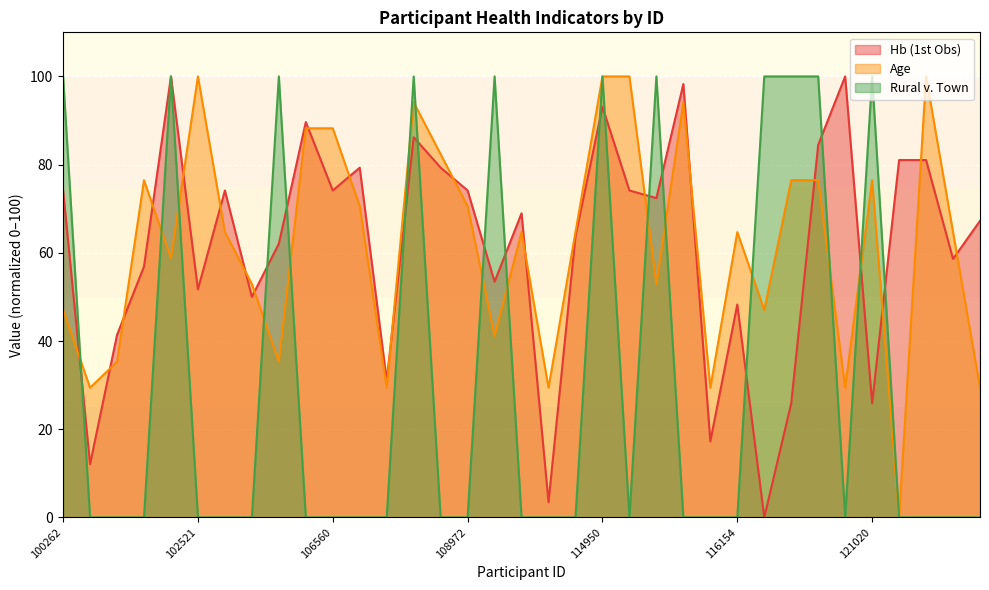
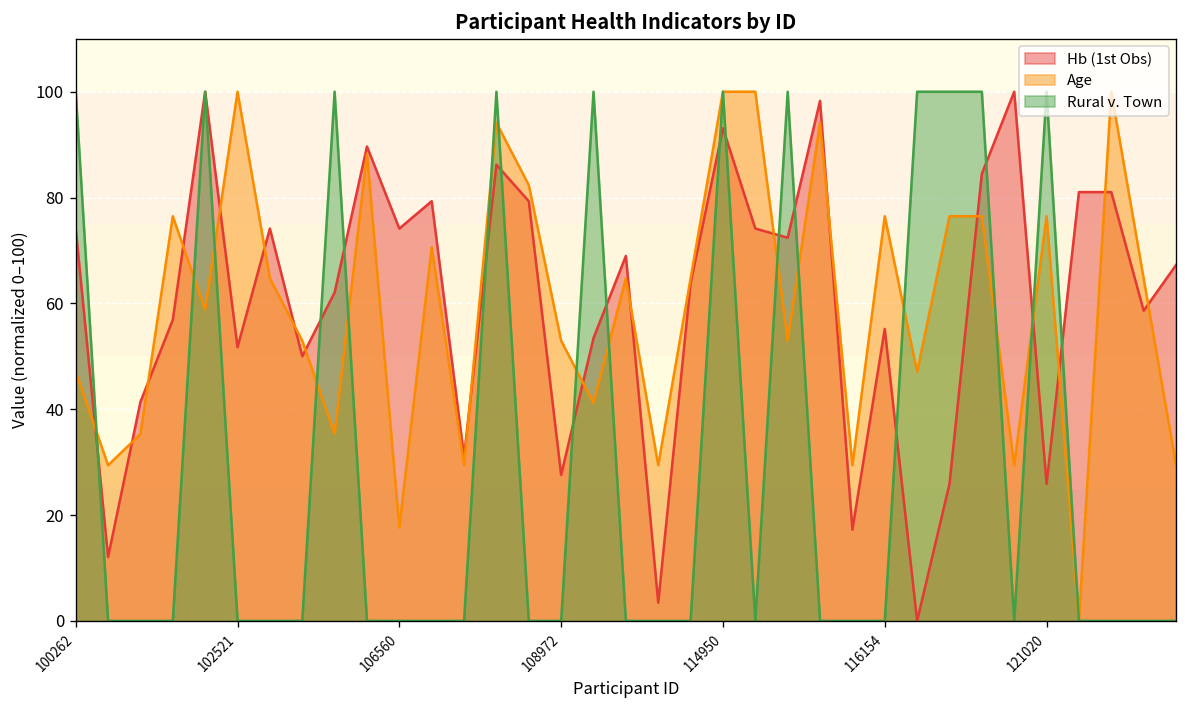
Age, 106560: 88 -> 18
Hb (1st Obs), 108972: 74 -> 28
Age, 108972: 71 -> 53
Hb (1st Obs), 116154: 48 -> 55
Age, 116154: 65 -> 76
